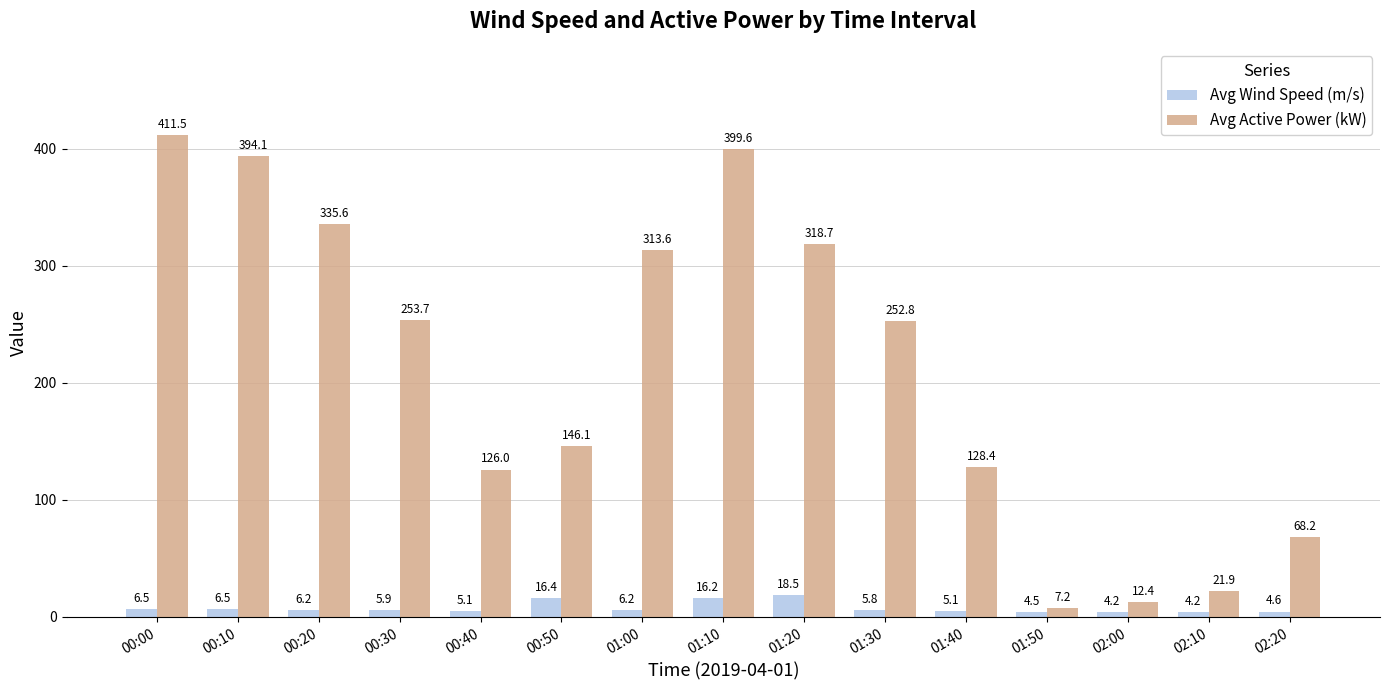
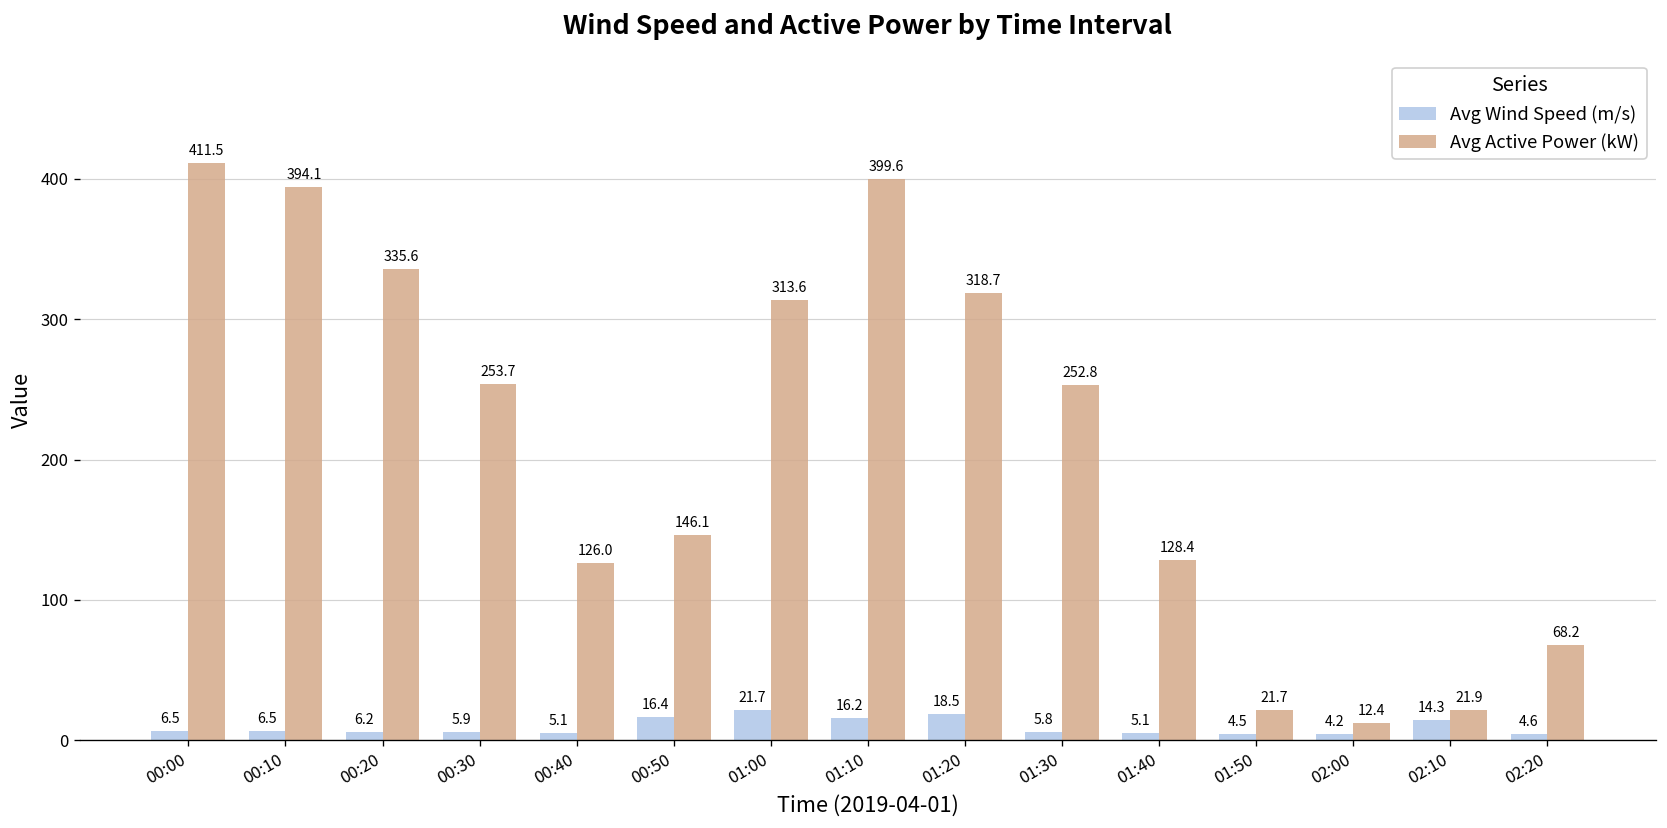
Avg Wind Speed (m/s), 01:00: 6.2 -> 21.7
Avg Active Power (kW), 01:50: 7.2 -> 21.7
Avg Wind Speed (m/s), 02:10: 4.2 -> 14.3
